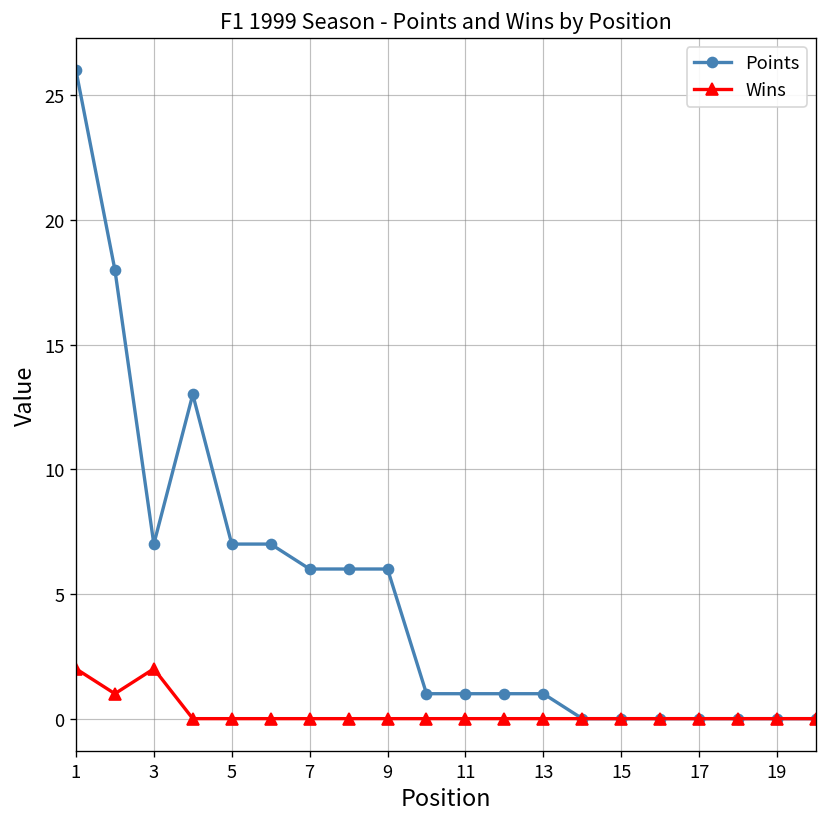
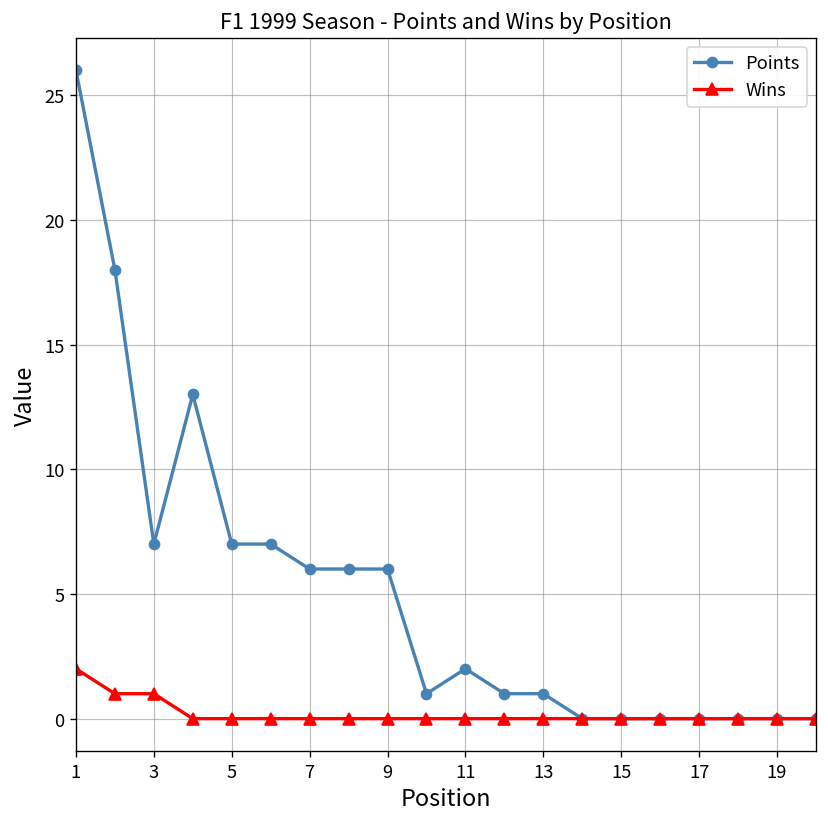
Wins, 3: 2 -> 1
Points, 11: 1 -> 2
